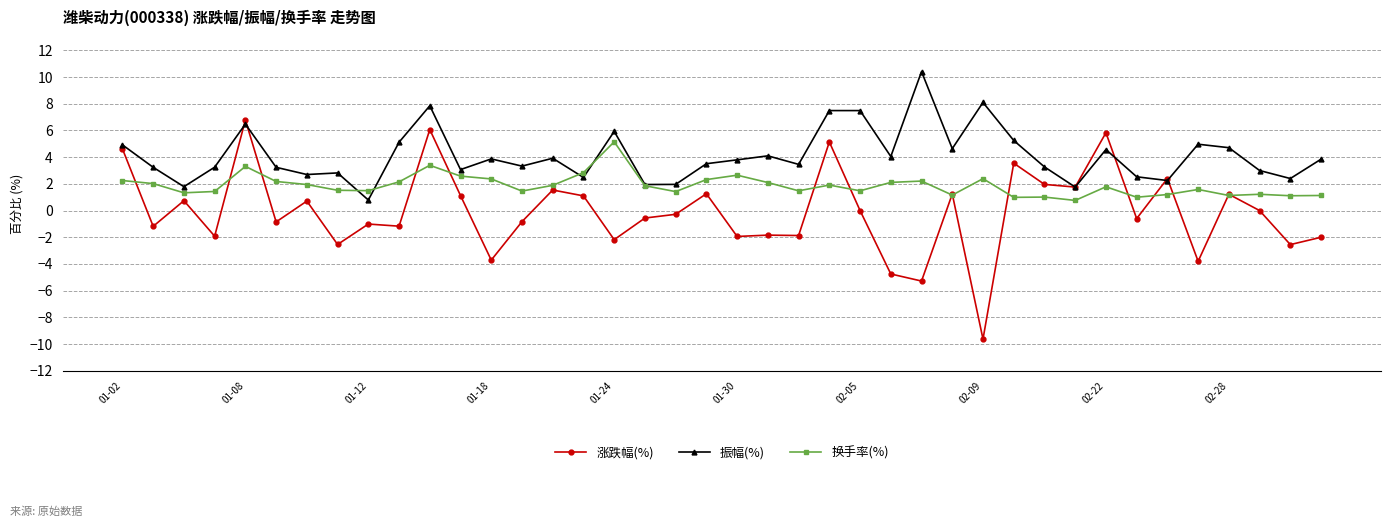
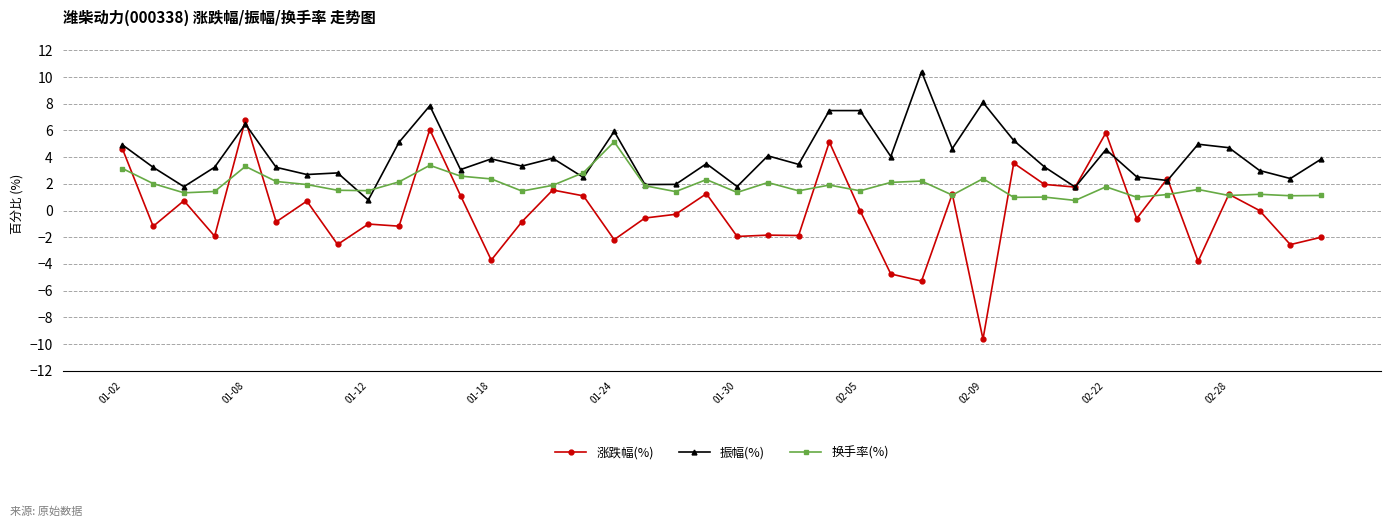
换手率(%), 01-02: 2.3 -> 3.2
振幅(%), 01-30: 3.8 -> 1.8
换手率(%), 01-30: 2.7 -> 1.4
